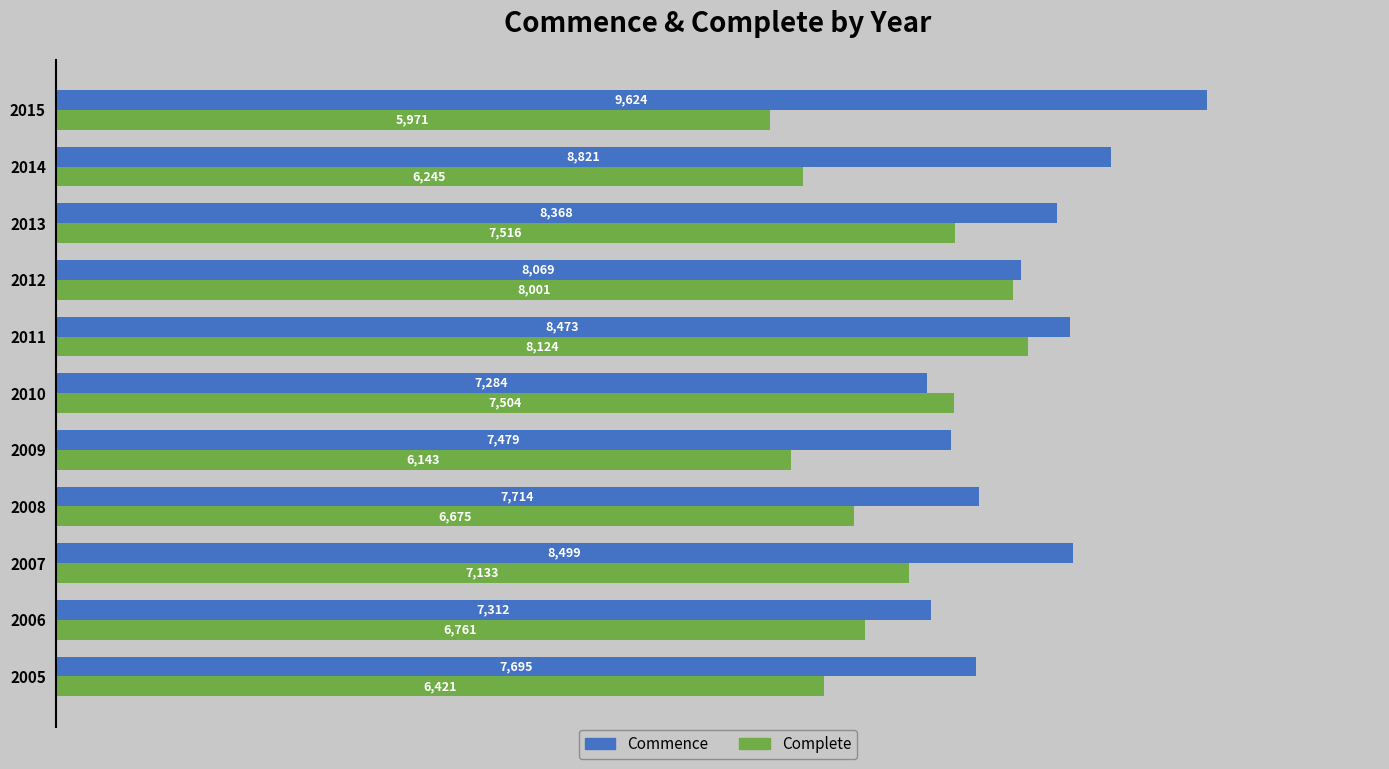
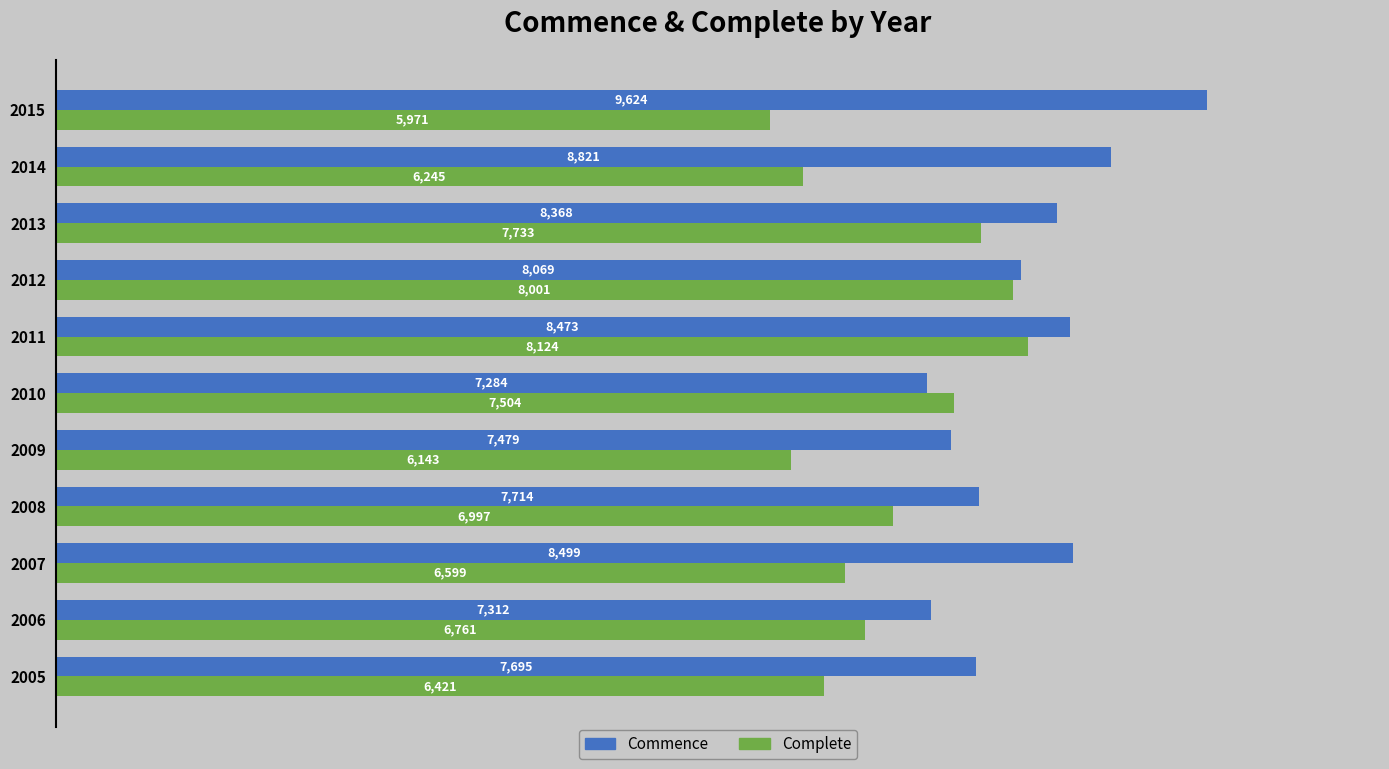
Complete, 2013: 7,516 -> 7,733
Complete, 2008: 6,675 -> 6,997
Complete, 2007: 7,133 -> 6,599
